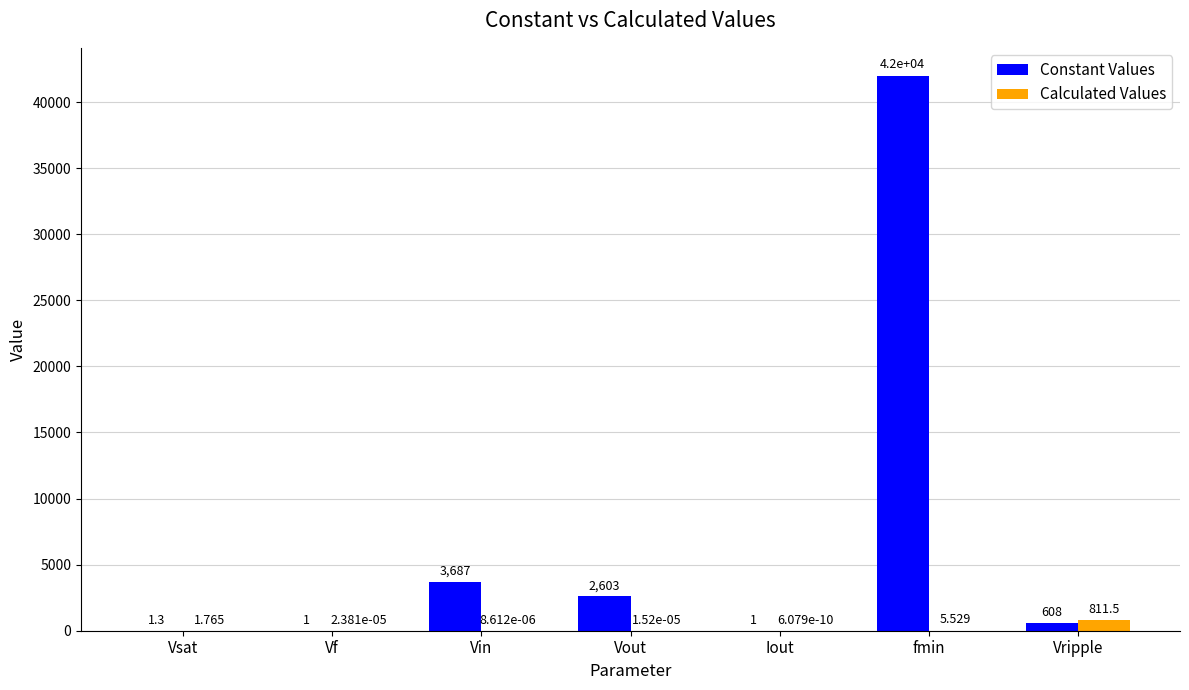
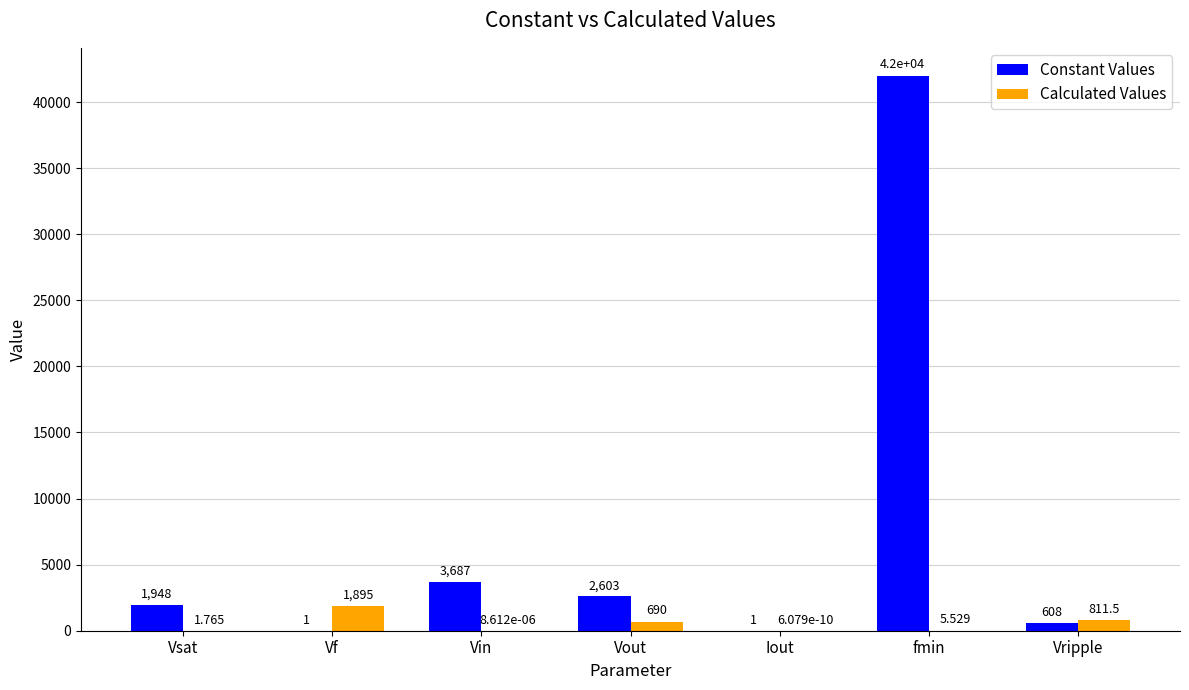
Constant Values, Vsat: 1.3 -> 1,948
Calculated Values, Vf: 2.381e-05 -> 1,895
Calculated Values, Vout: 1.52e-05 -> 690
